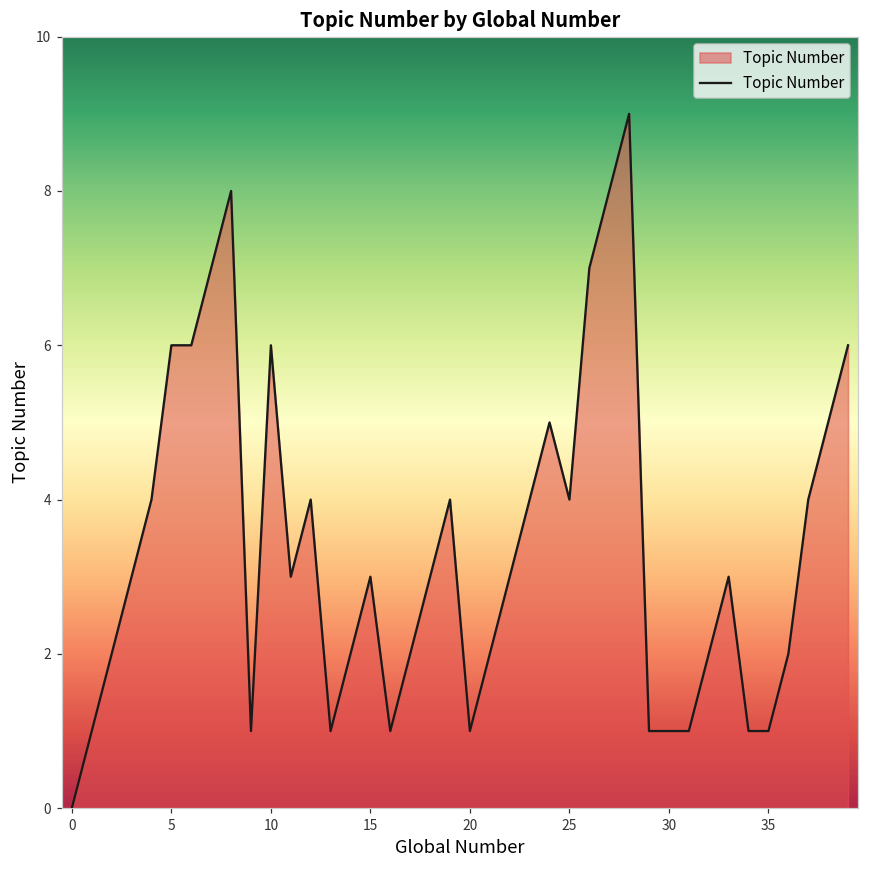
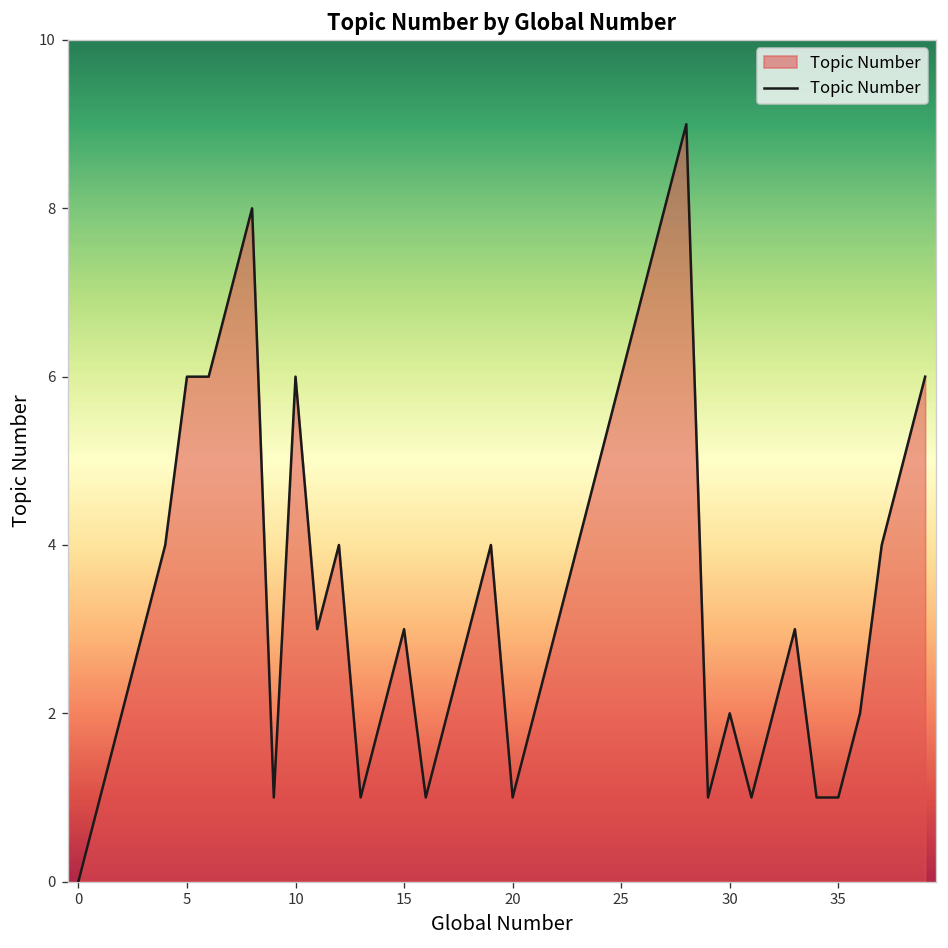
25: 4 -> 6
30: 1 -> 2
